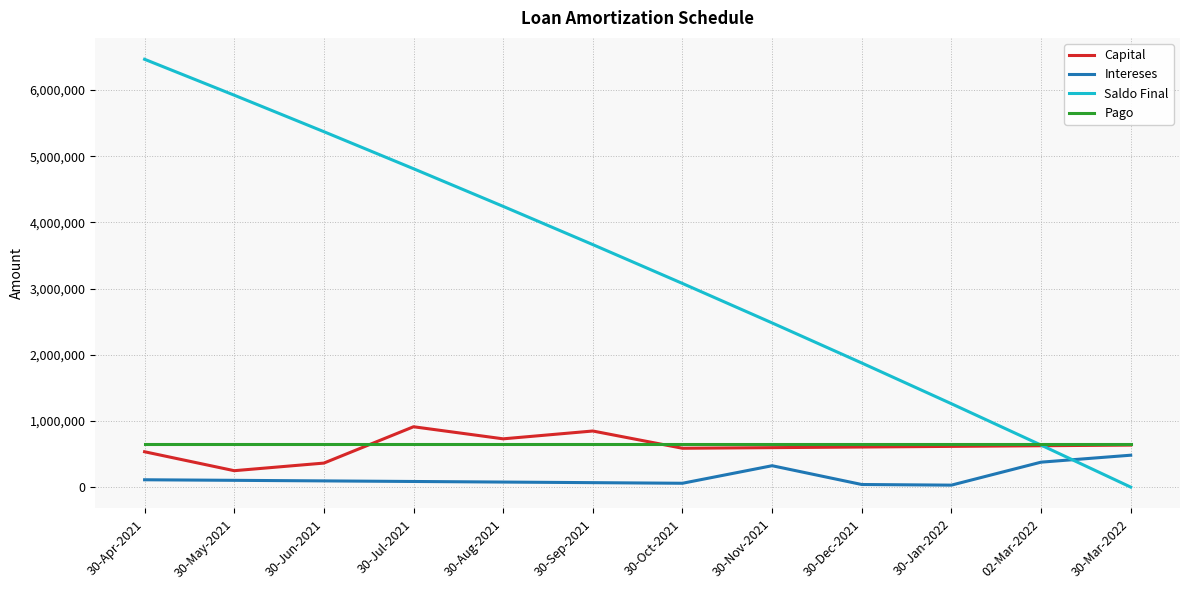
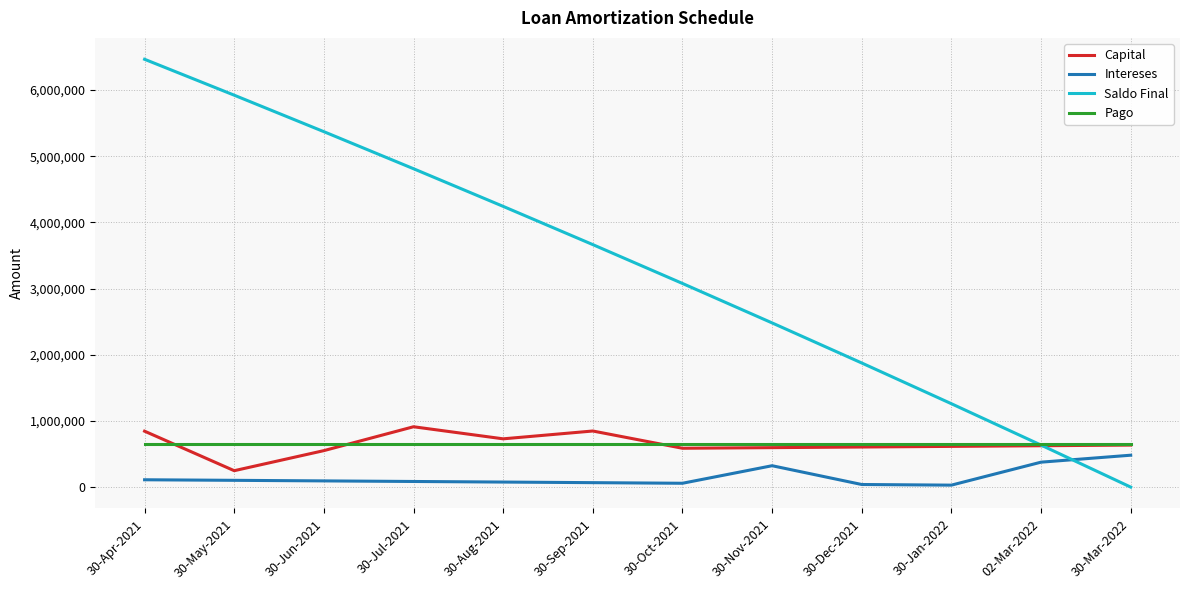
Capital, 30-Apr-2021: 500,000 -> 800,000
Capital, 30-Jun-2021: 400,000 -> 600,000
